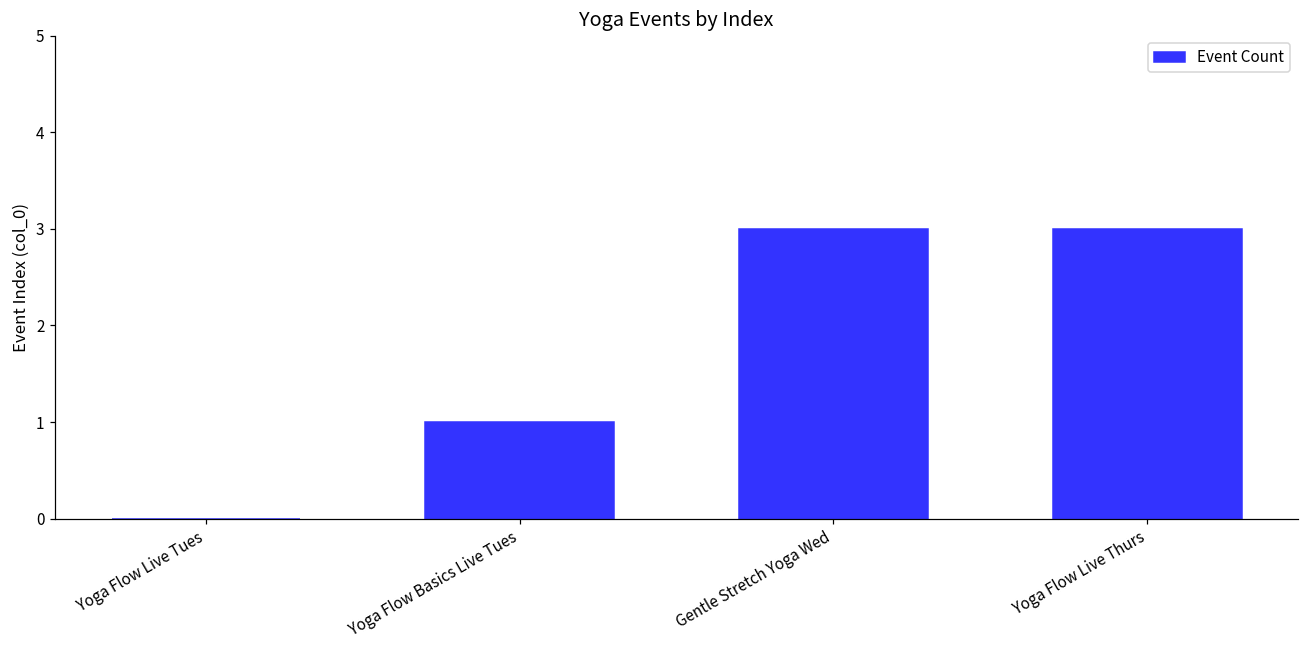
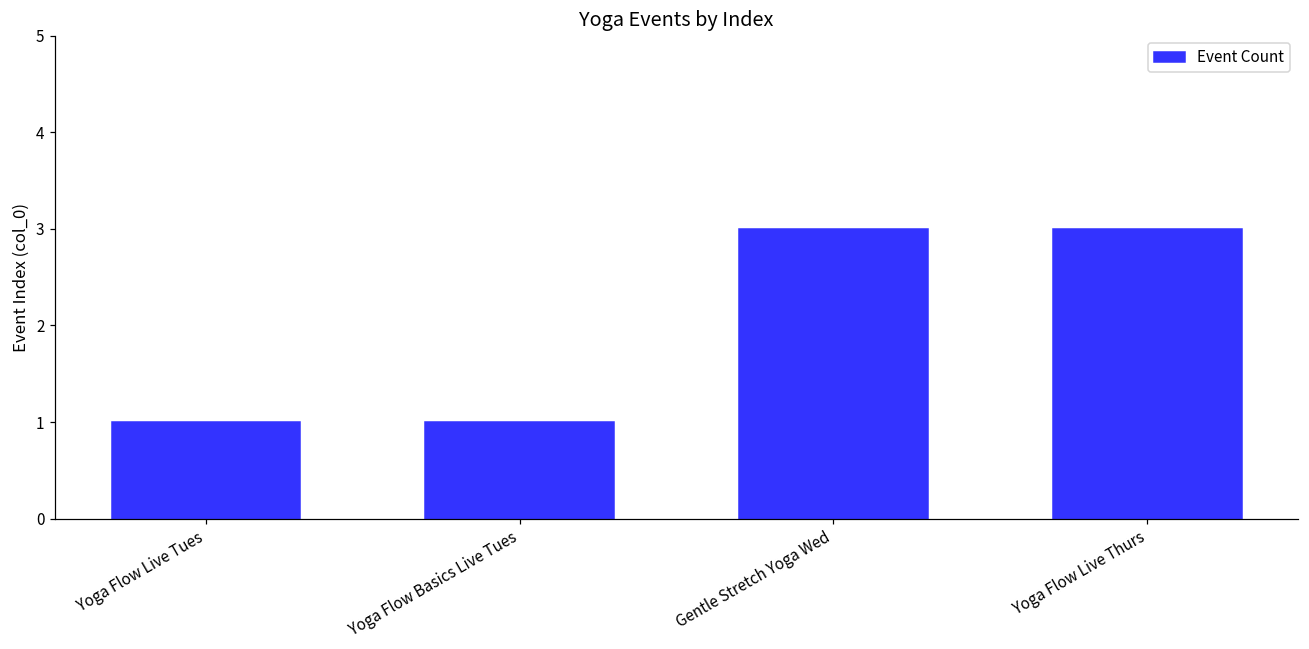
Yoga Flow Live Tues: 0 -> 1
